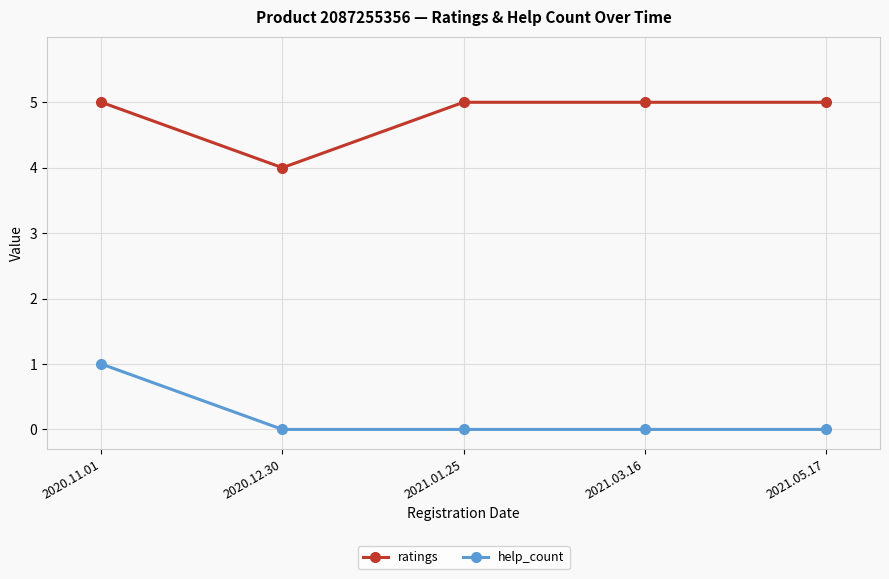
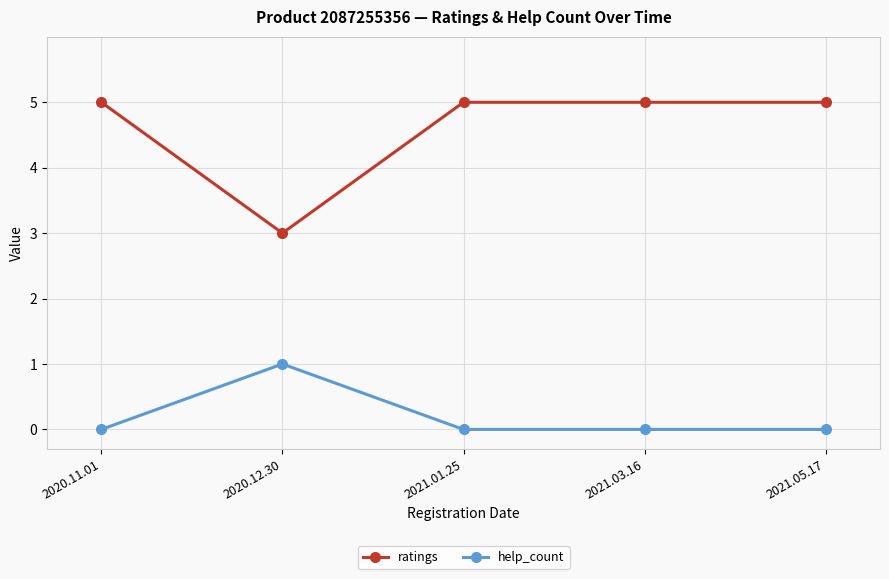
help_count, 2020.11.01: 1 -> 0
ratings, 2020.12.30: 4 -> 3
help_count, 2020.12.30: 0 -> 1
